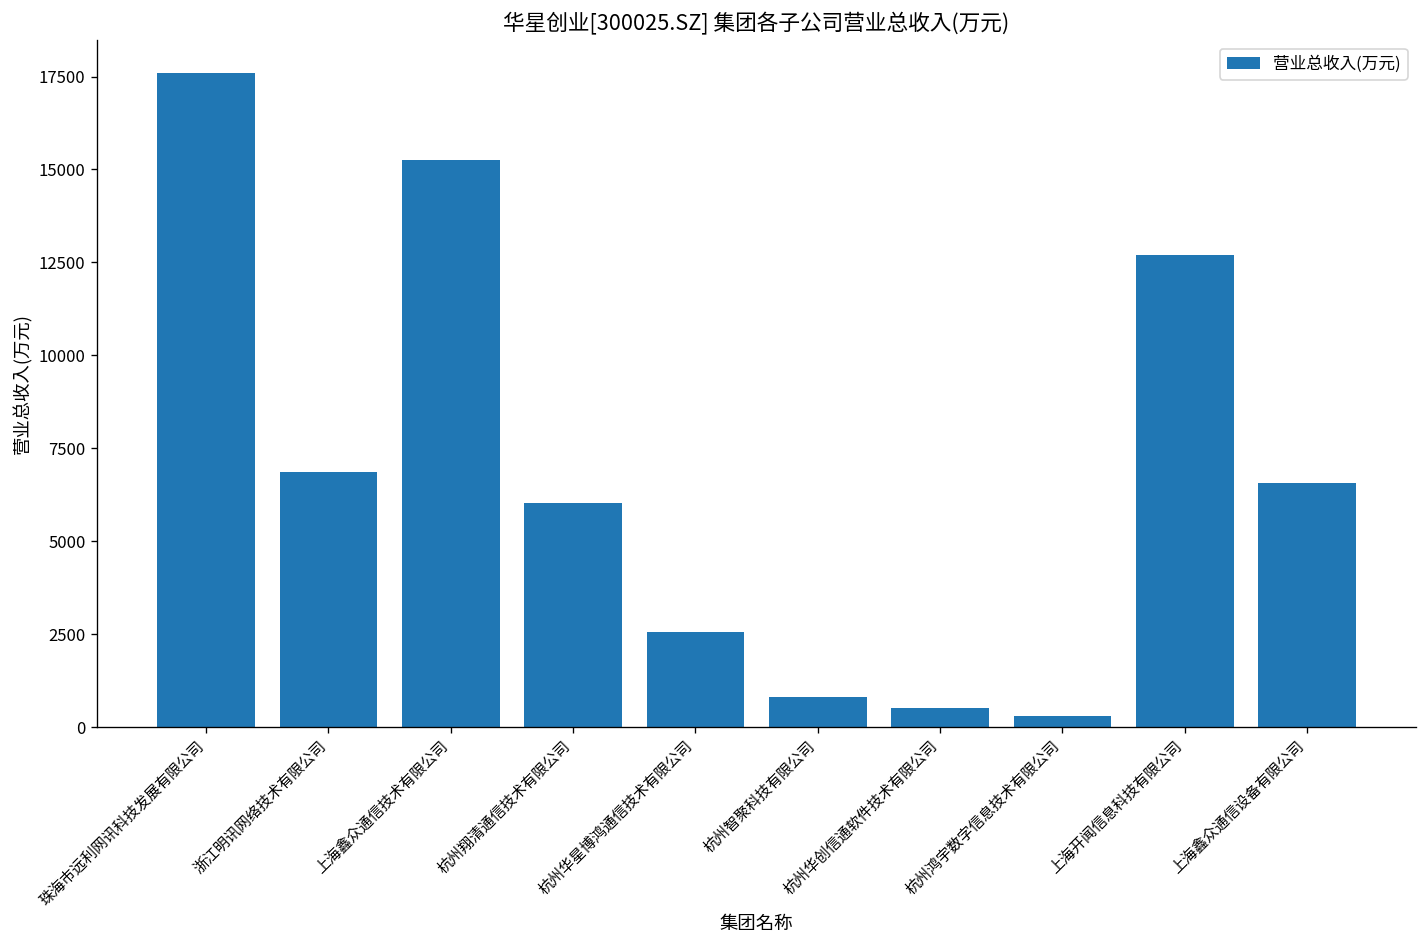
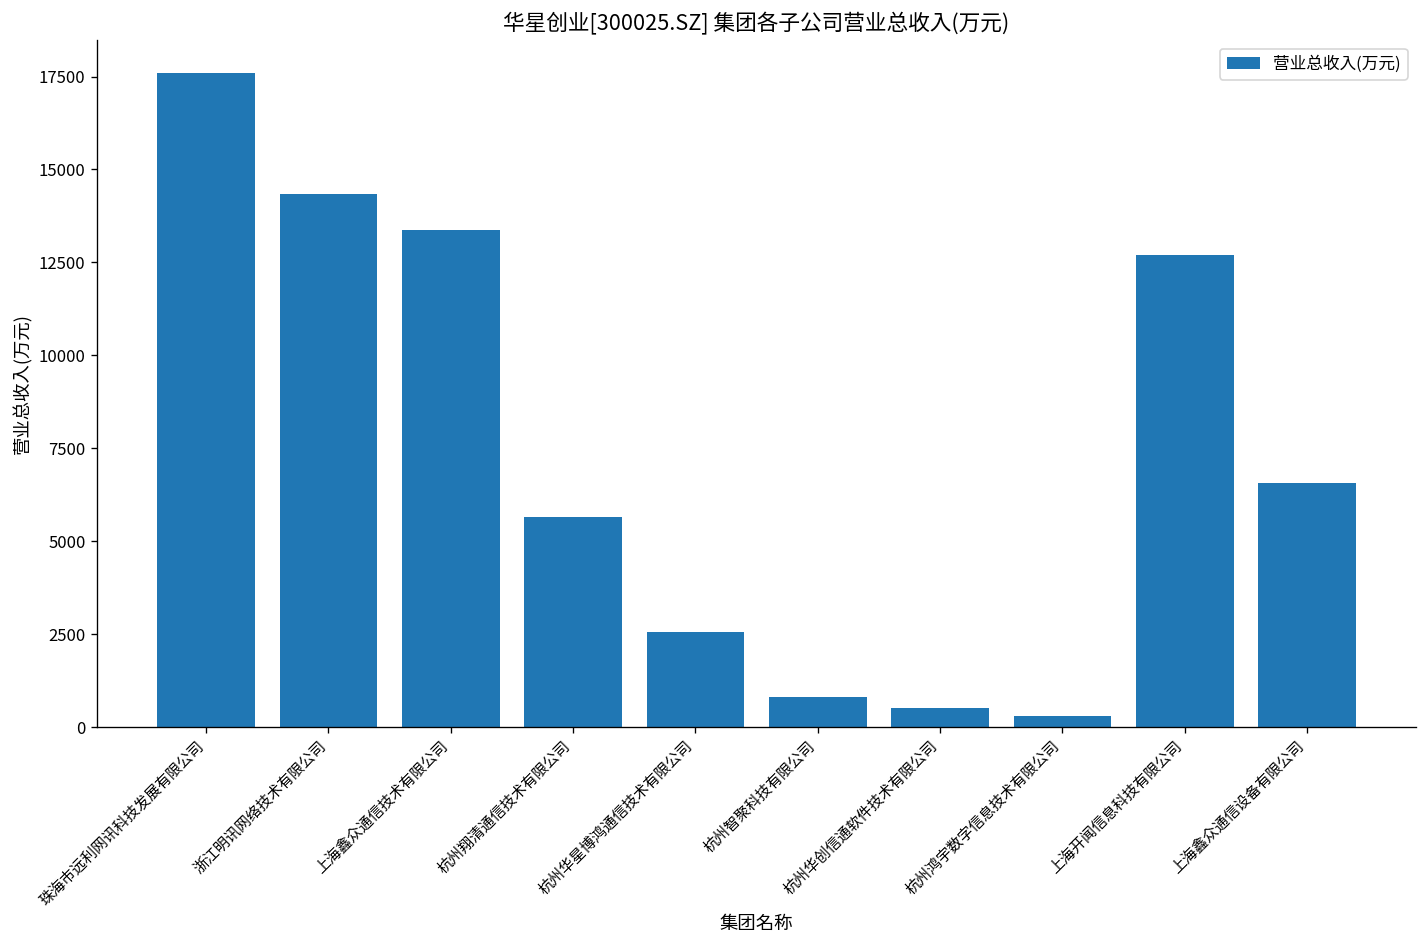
浙江明讯网络技术有限公司: 6900 -> 14300
上海鑫众通信技术有限公司: 15300 -> 13400
杭州翔清通信技术有限公司: 6000 -> 5700
